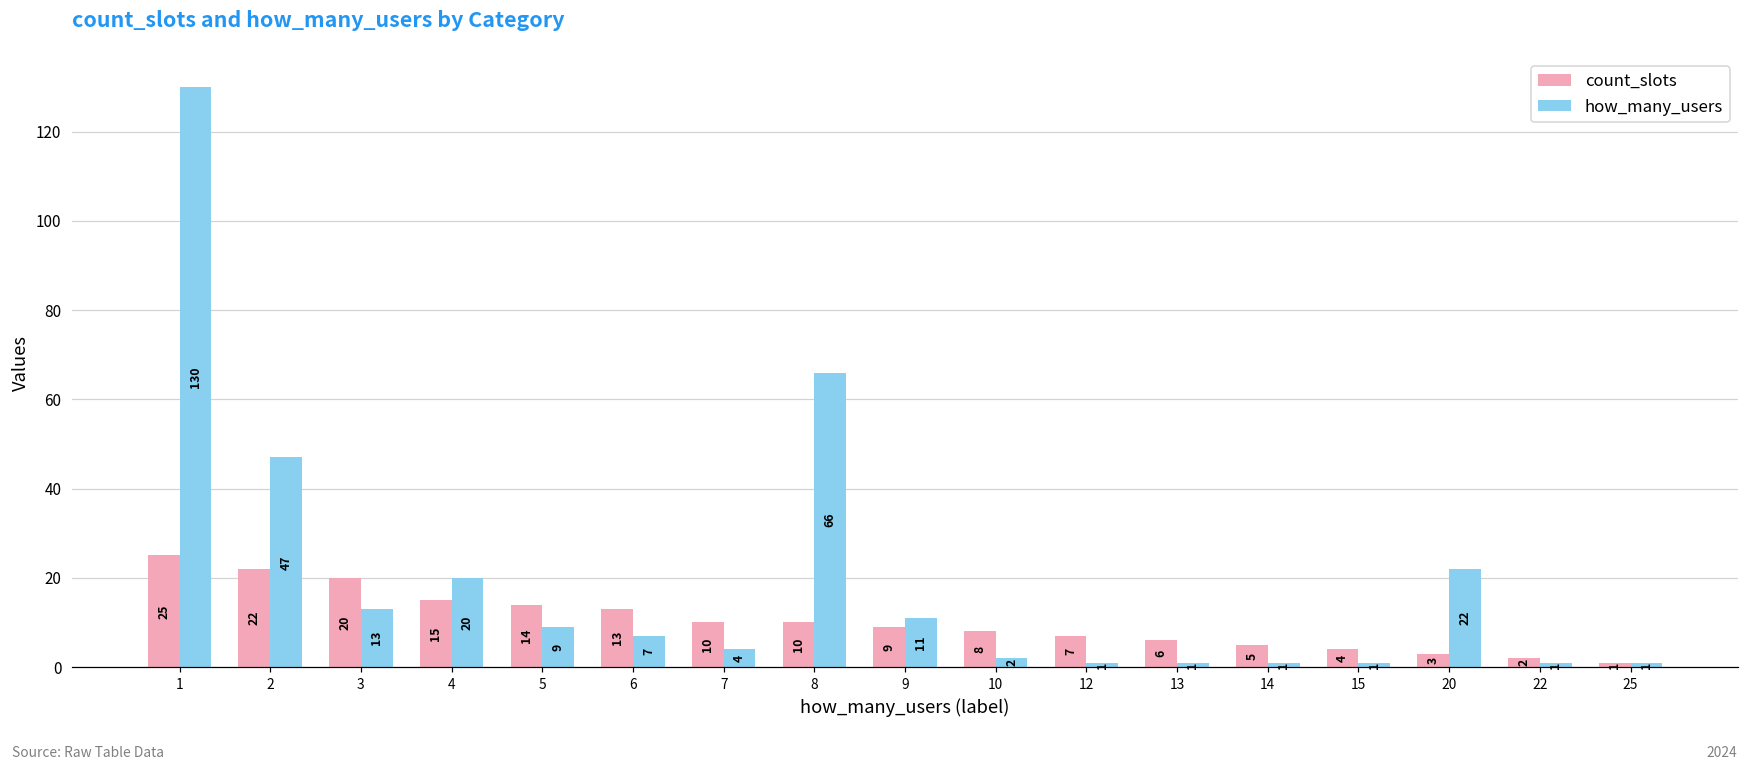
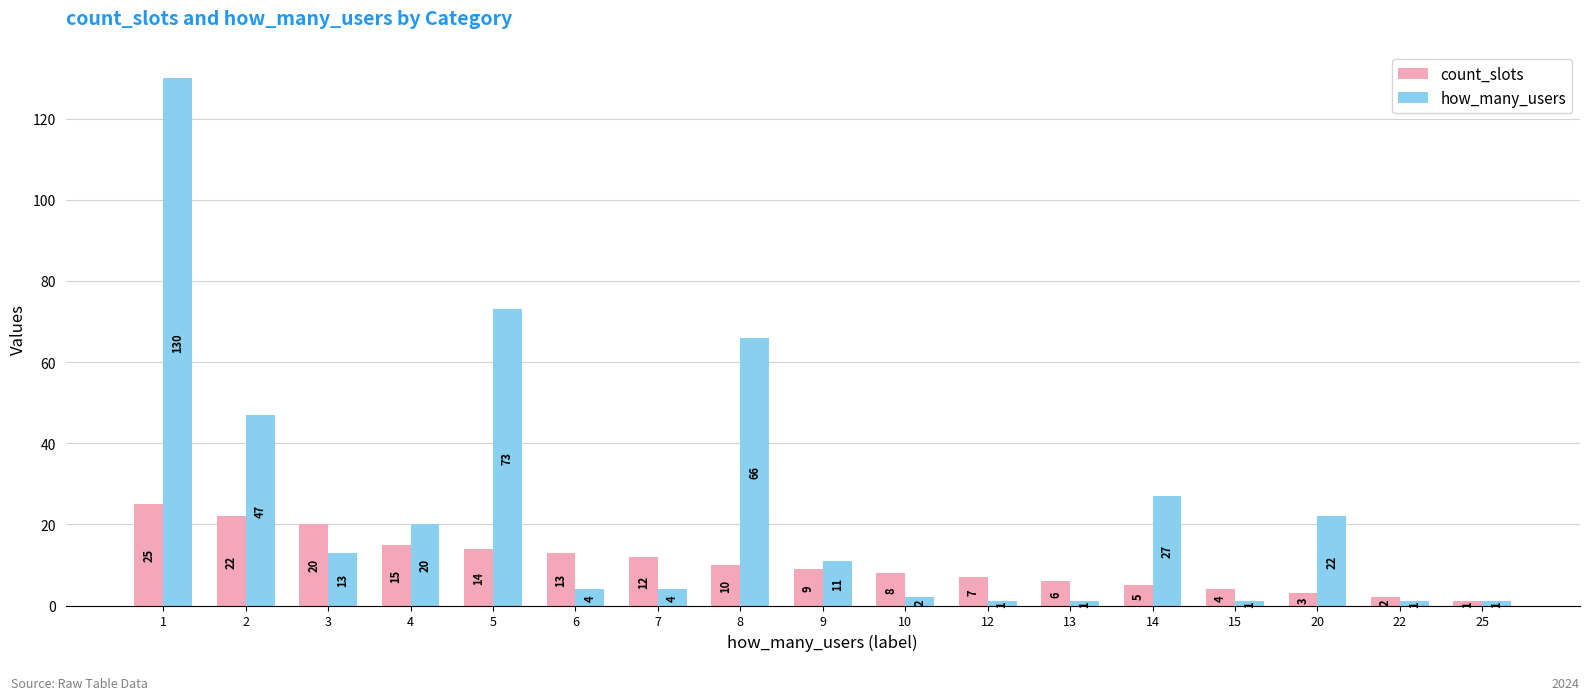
how_many_users, 5: 9 -> 73
how_many_users, 6: 7 -> 4
count_slots, 7: 10 -> 12
how_many_users, 14: 1 -> 27
